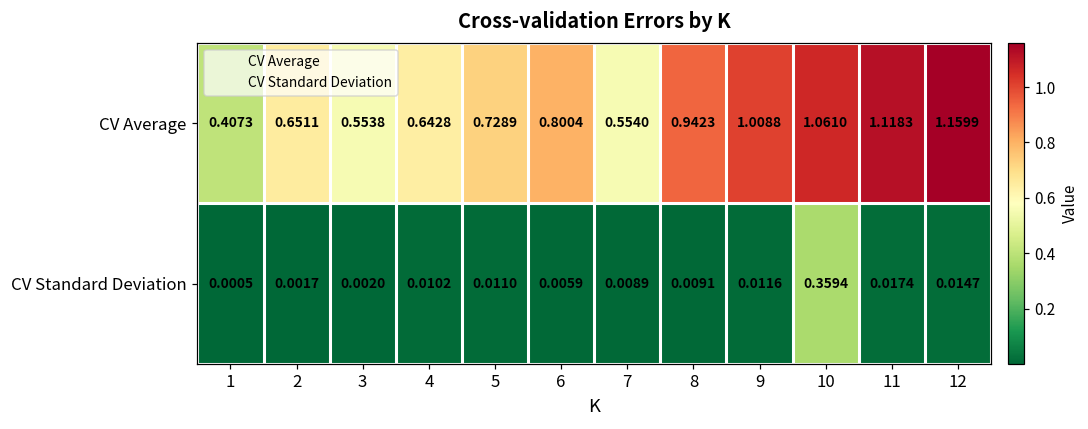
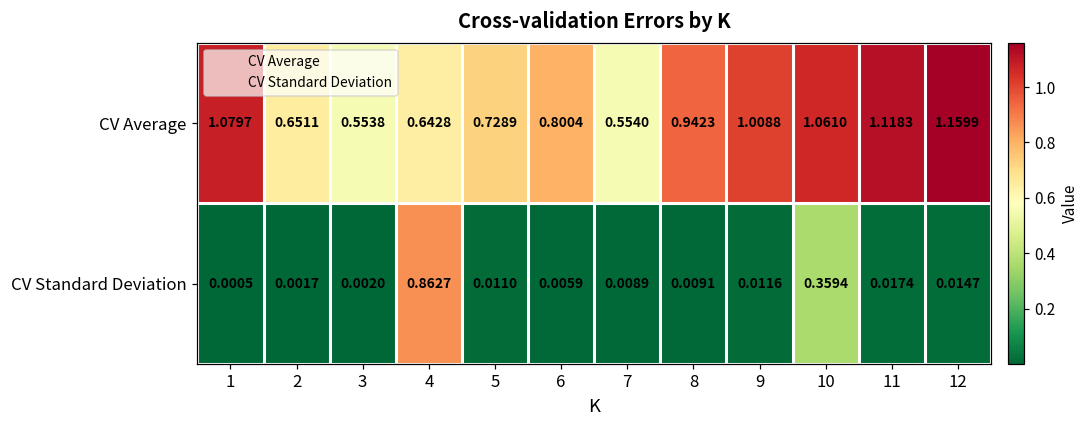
CV Average, 1: 0.4073 -> 1.0797
CV Standard Deviation, 4: 0.0102 -> 0.8627
